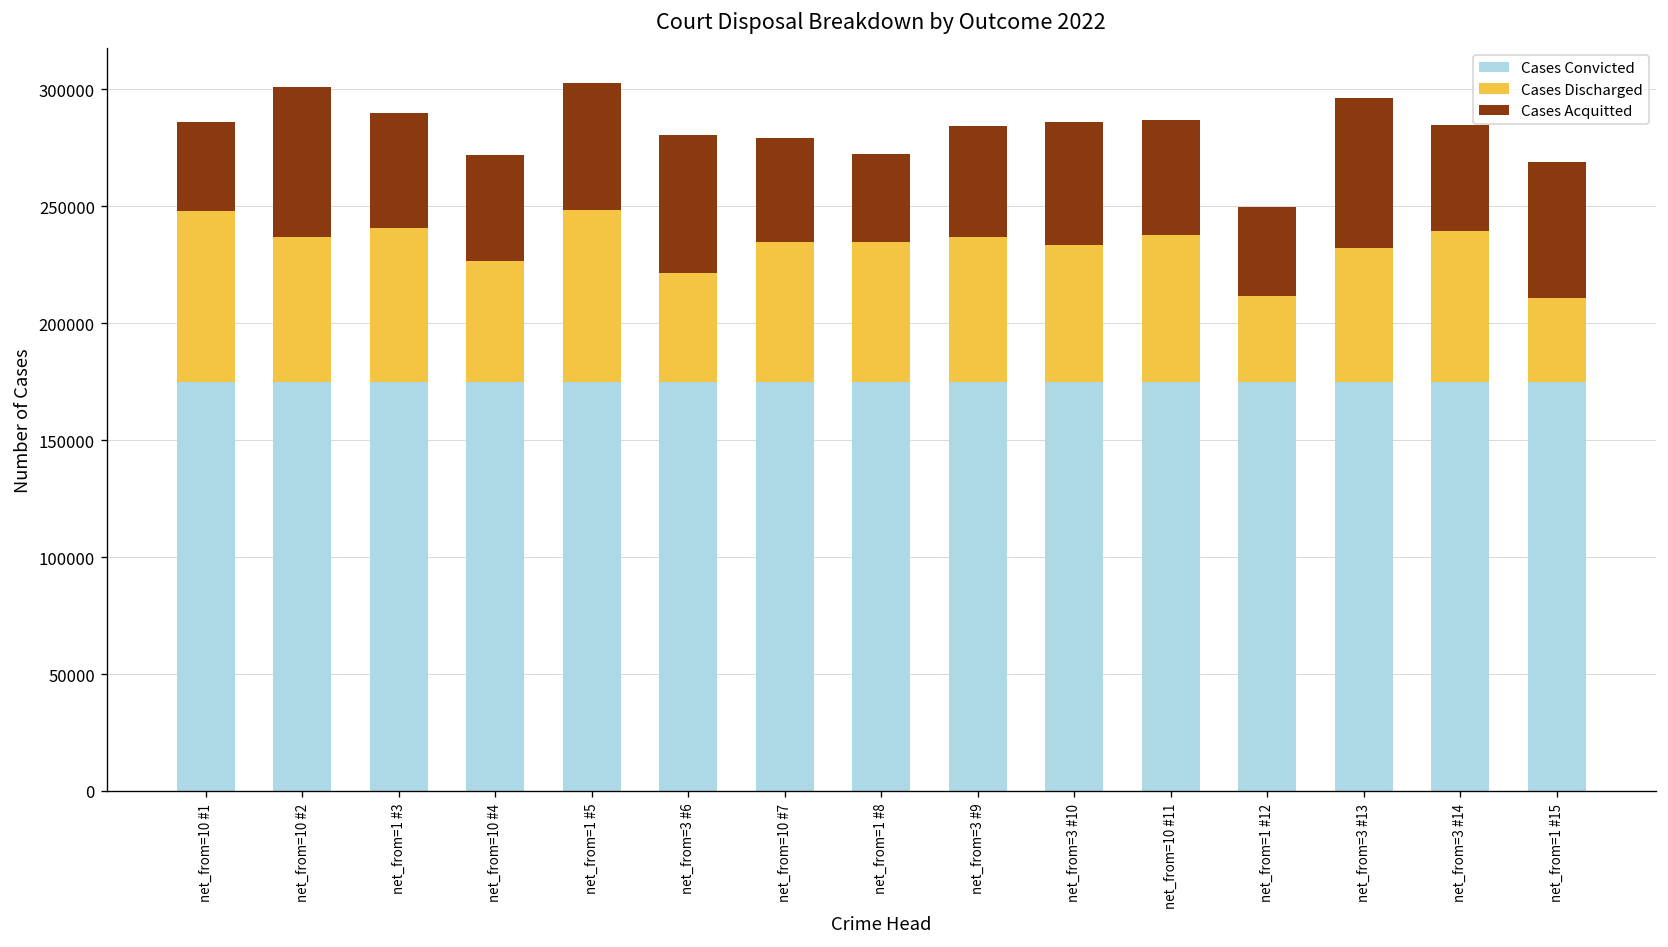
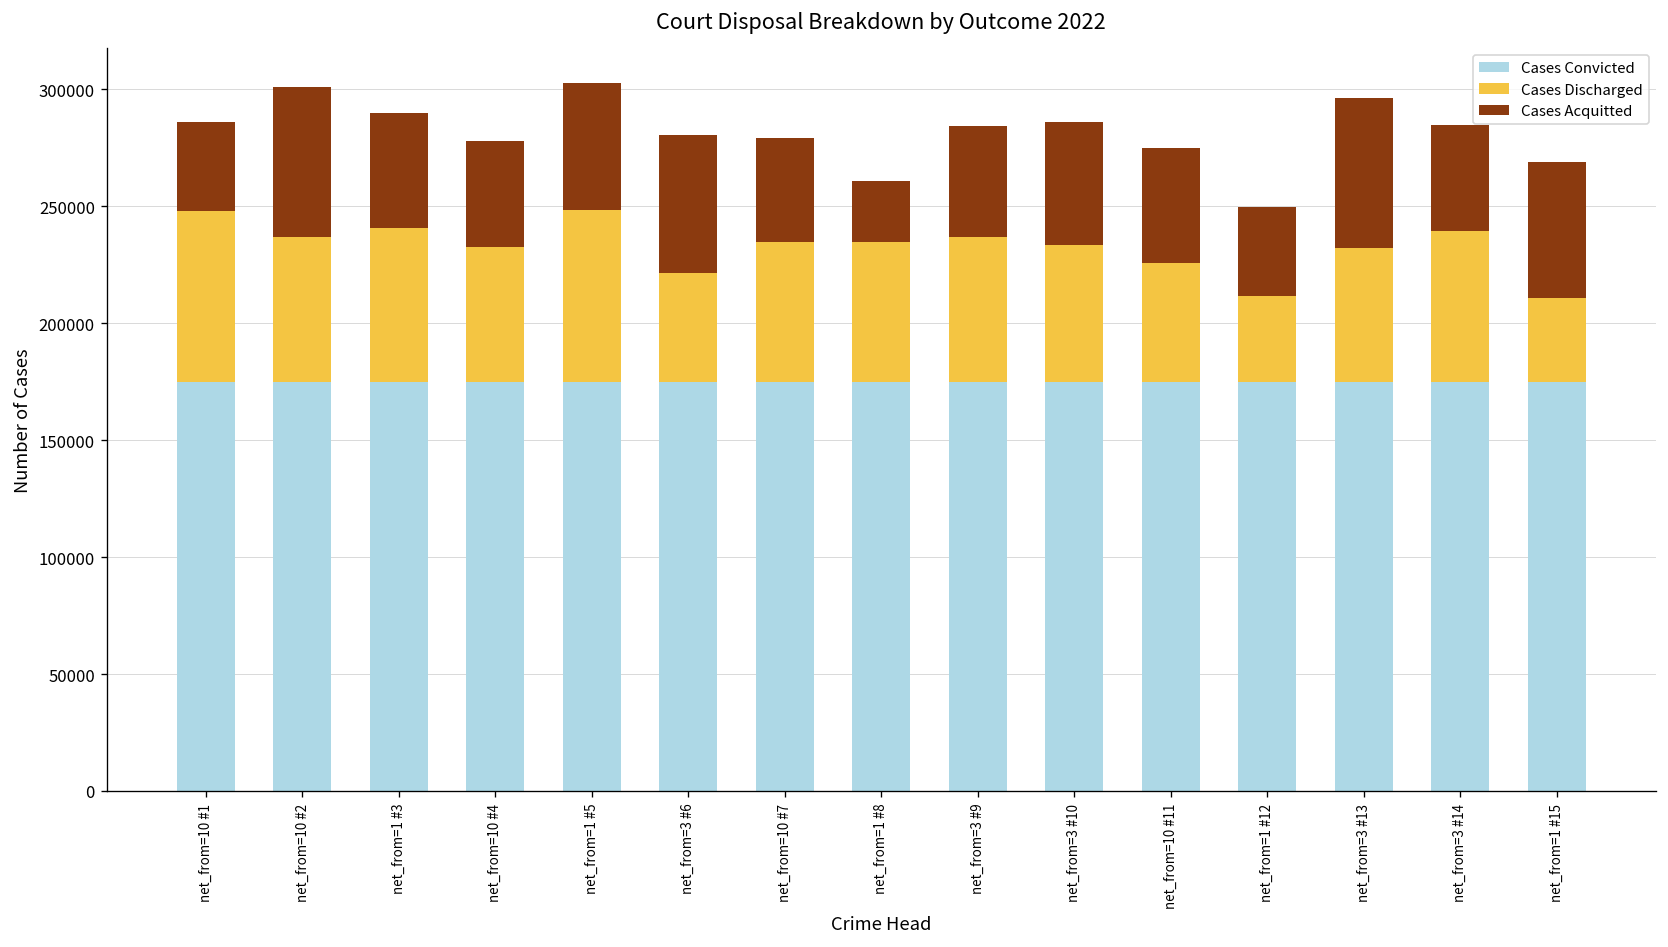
Cases Discharged, net_from=10 #4: 52000 -> 58000
Cases Acquitted, net_from=1 #8: 38000 -> 26000
Cases Discharged, net_from=10 #11: 63000 -> 51000
